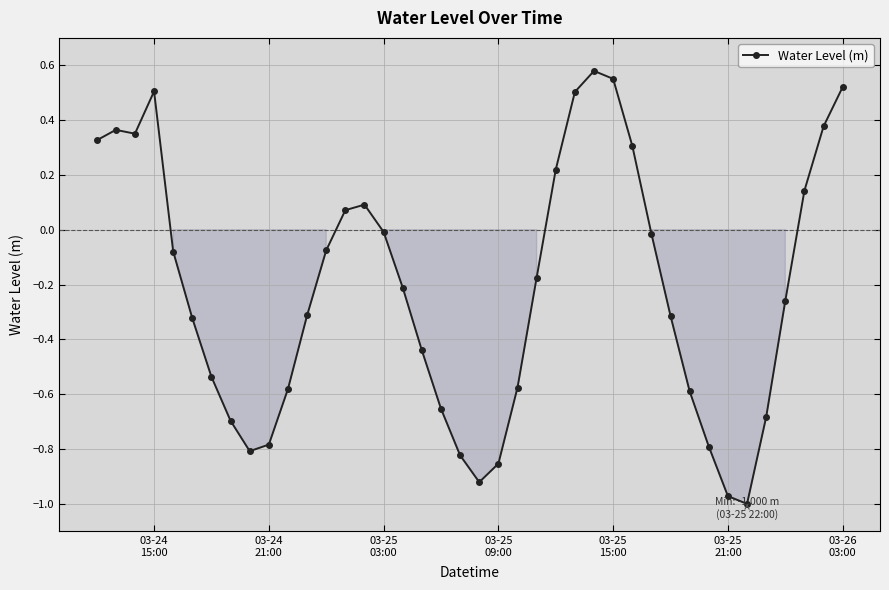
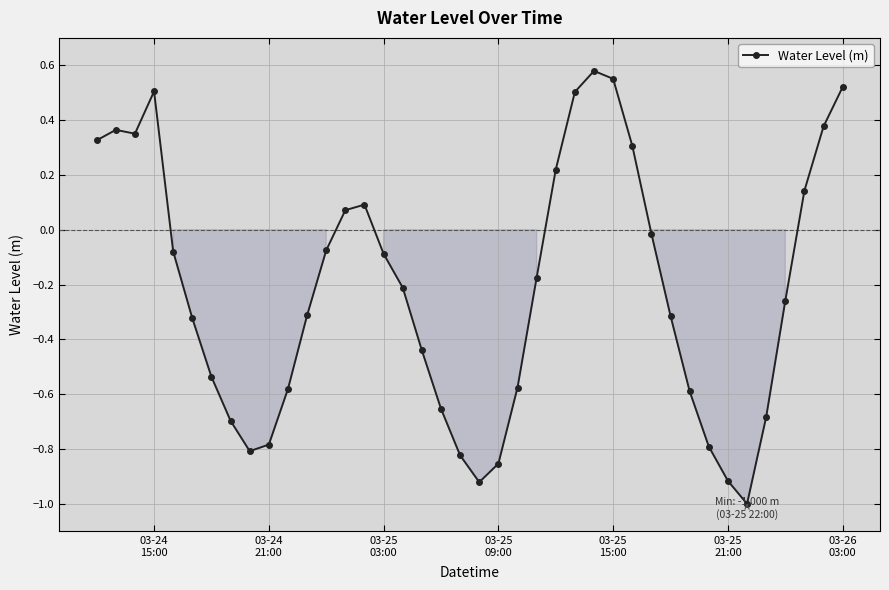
03-25 03:00: -0.01 -> -0.09
03-25 21:00: -0.97 -> -0.92
